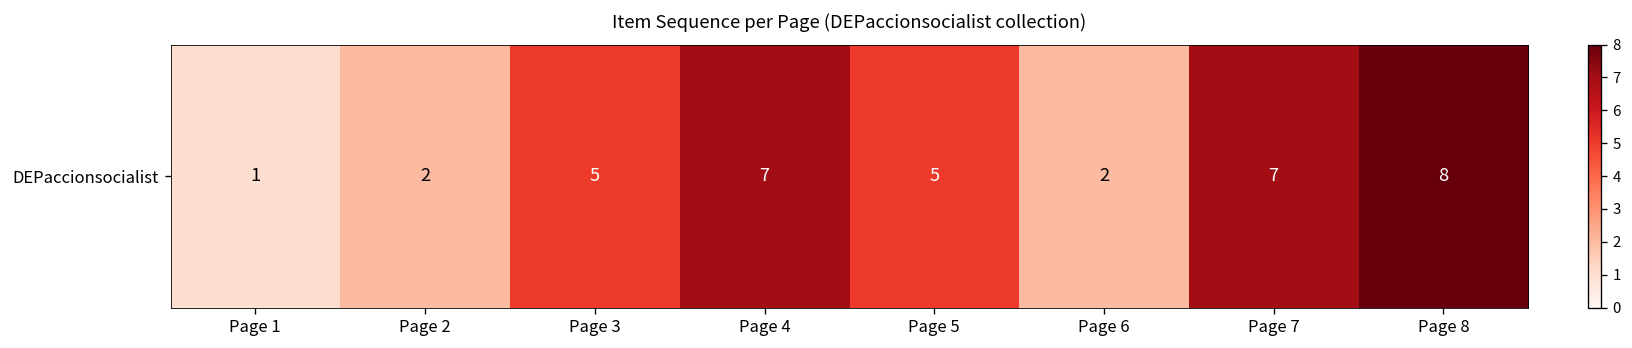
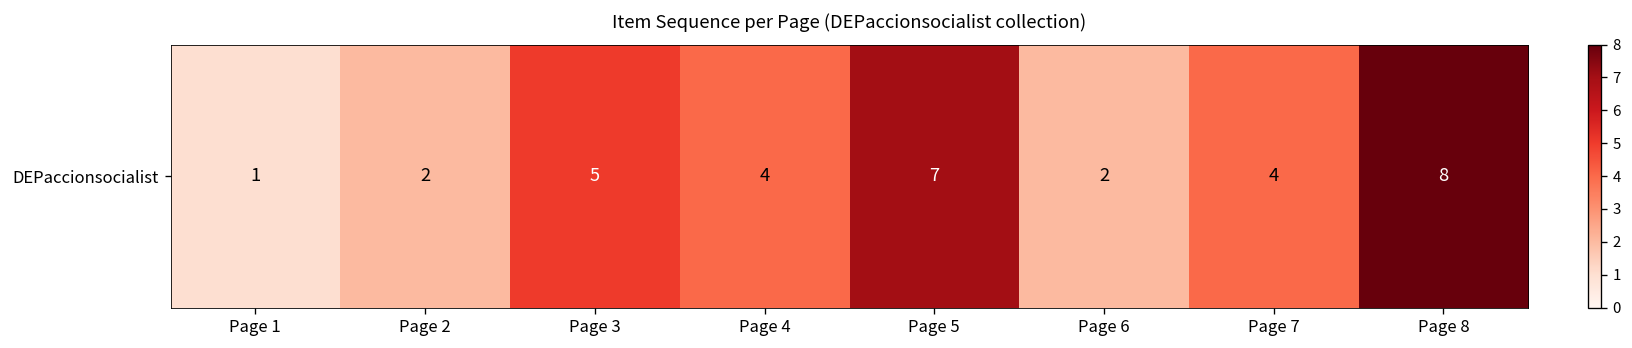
DEPaccionsocialist, Page 4: 7 -> 4
DEPaccionsocialist, Page 5: 5 -> 7
DEPaccionsocialist, Page 7: 7 -> 4
